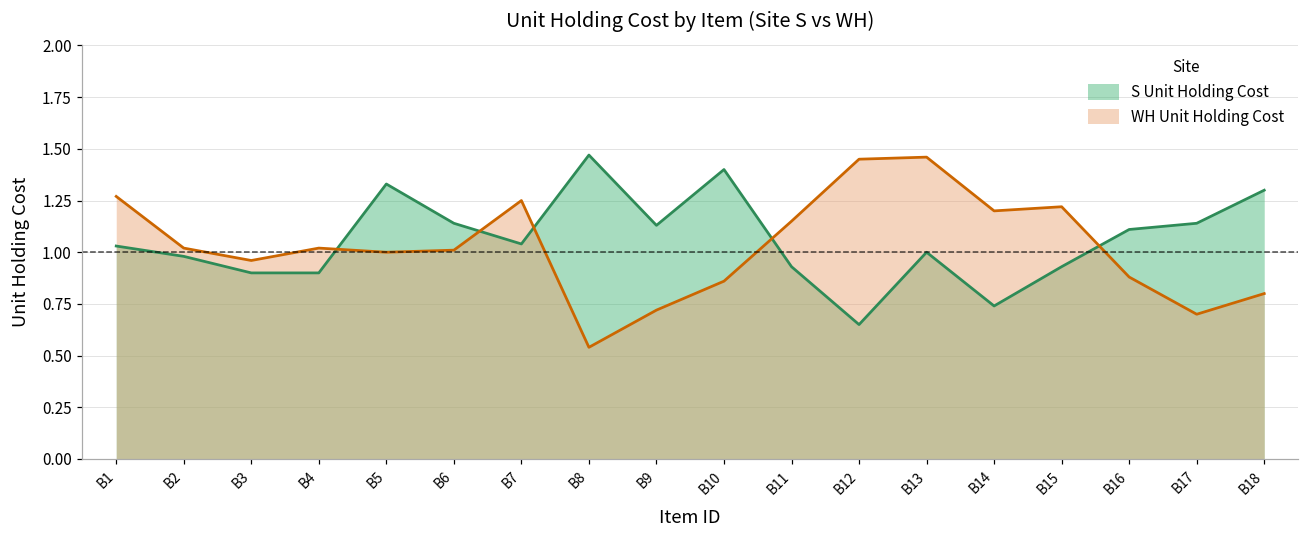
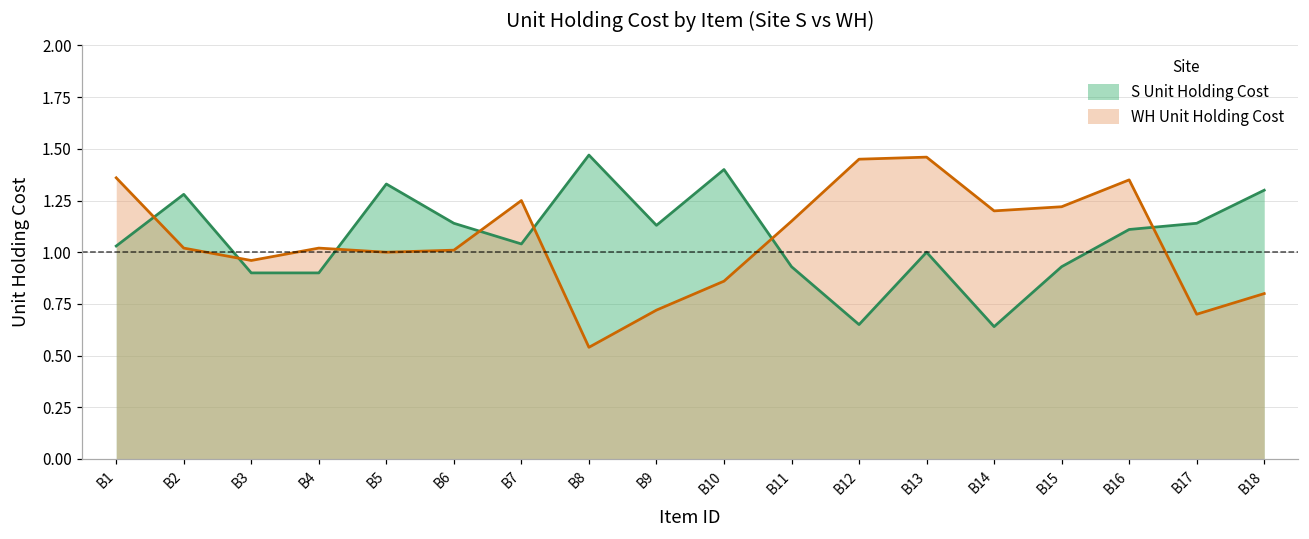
WH Unit Holding Cost, B1: 1.27 -> 1.36
S Unit Holding Cost, B2: 0.98 -> 1.28
S Unit Holding Cost, B14: 0.74 -> 0.64
WH Unit Holding Cost, B16: 0.88 -> 1.35
